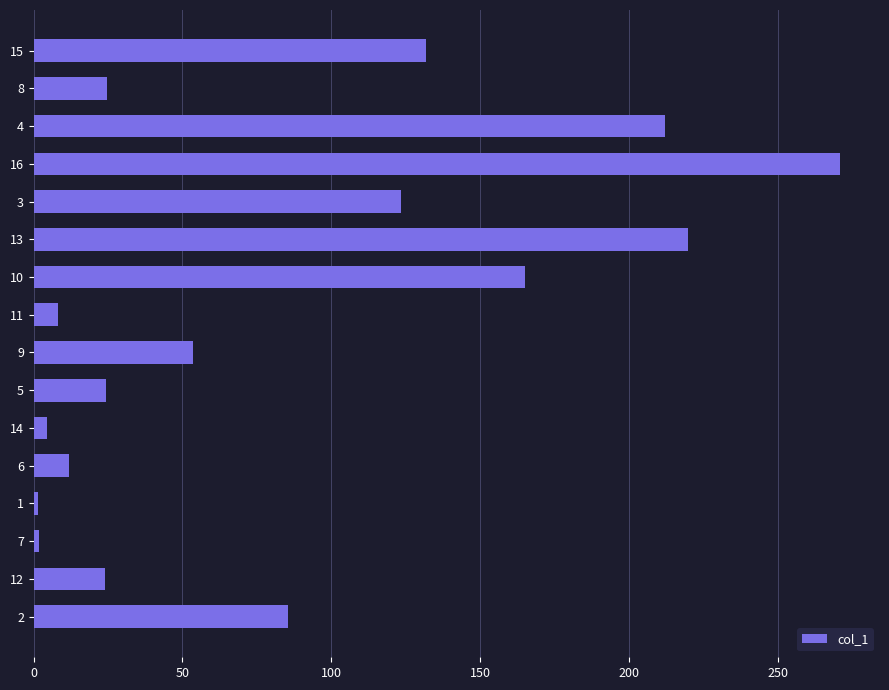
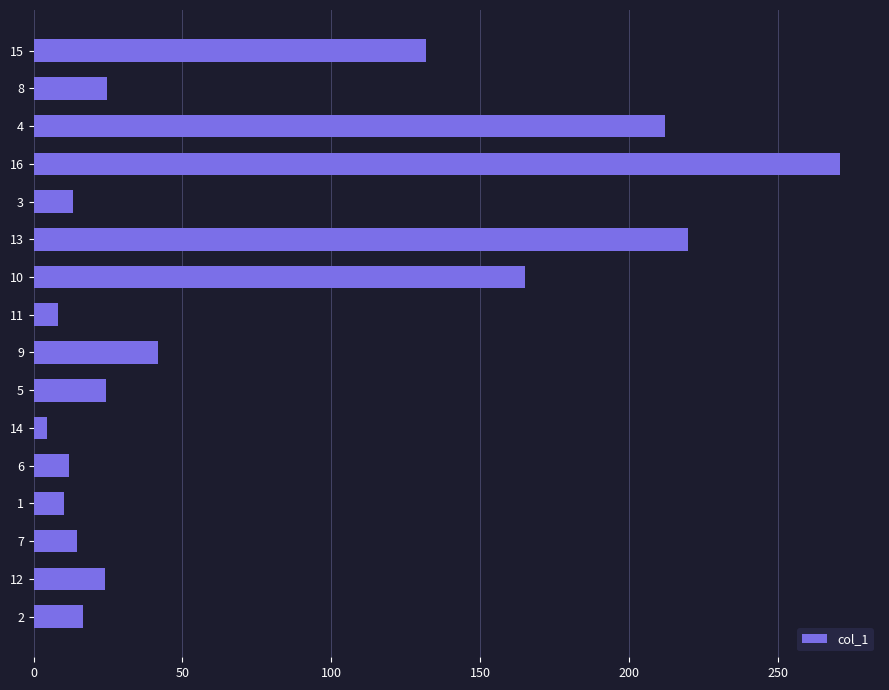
3: 124 -> 13
9: 54 -> 42
1: 2 -> 10
7: 2 -> 15
2: 86 -> 17
